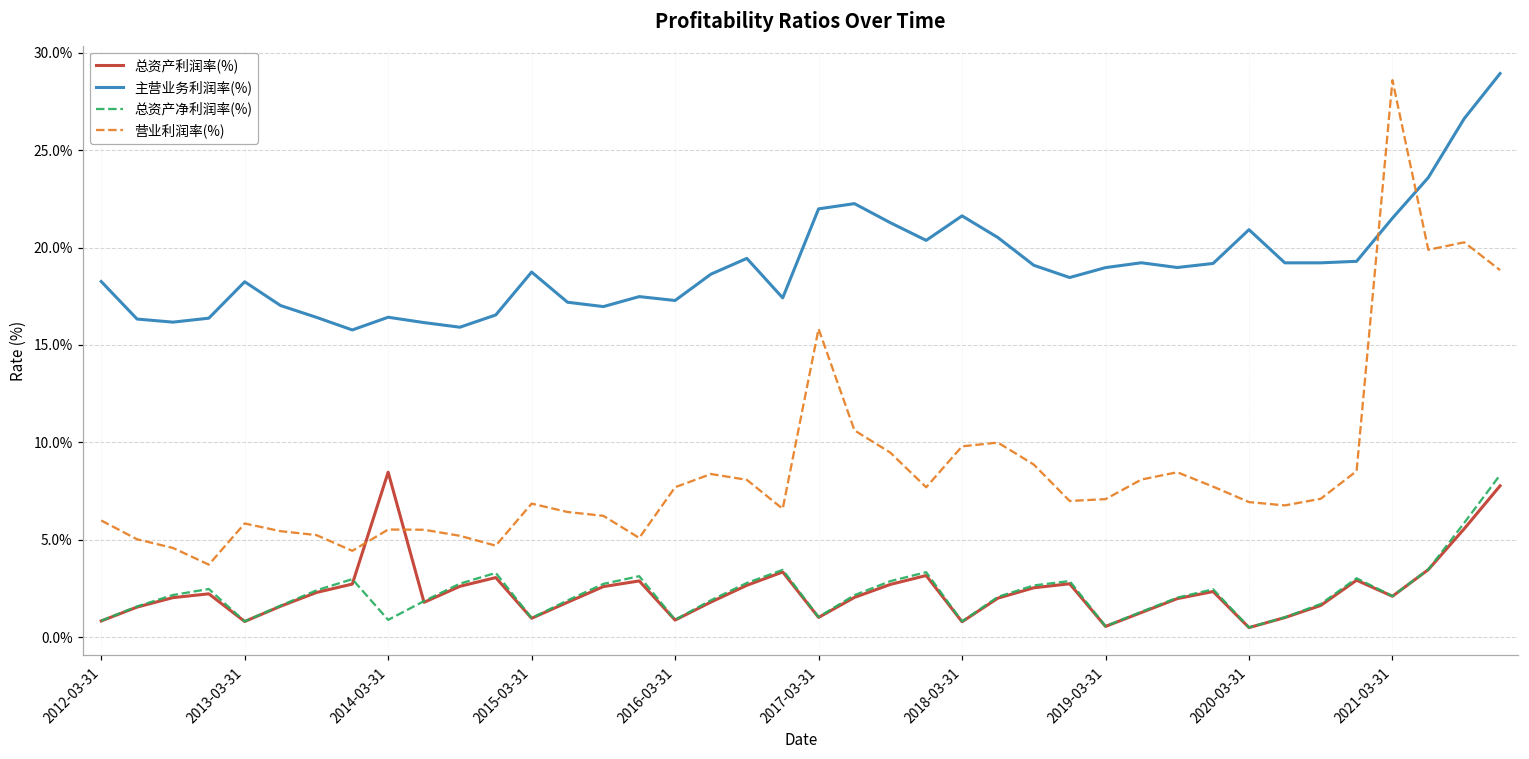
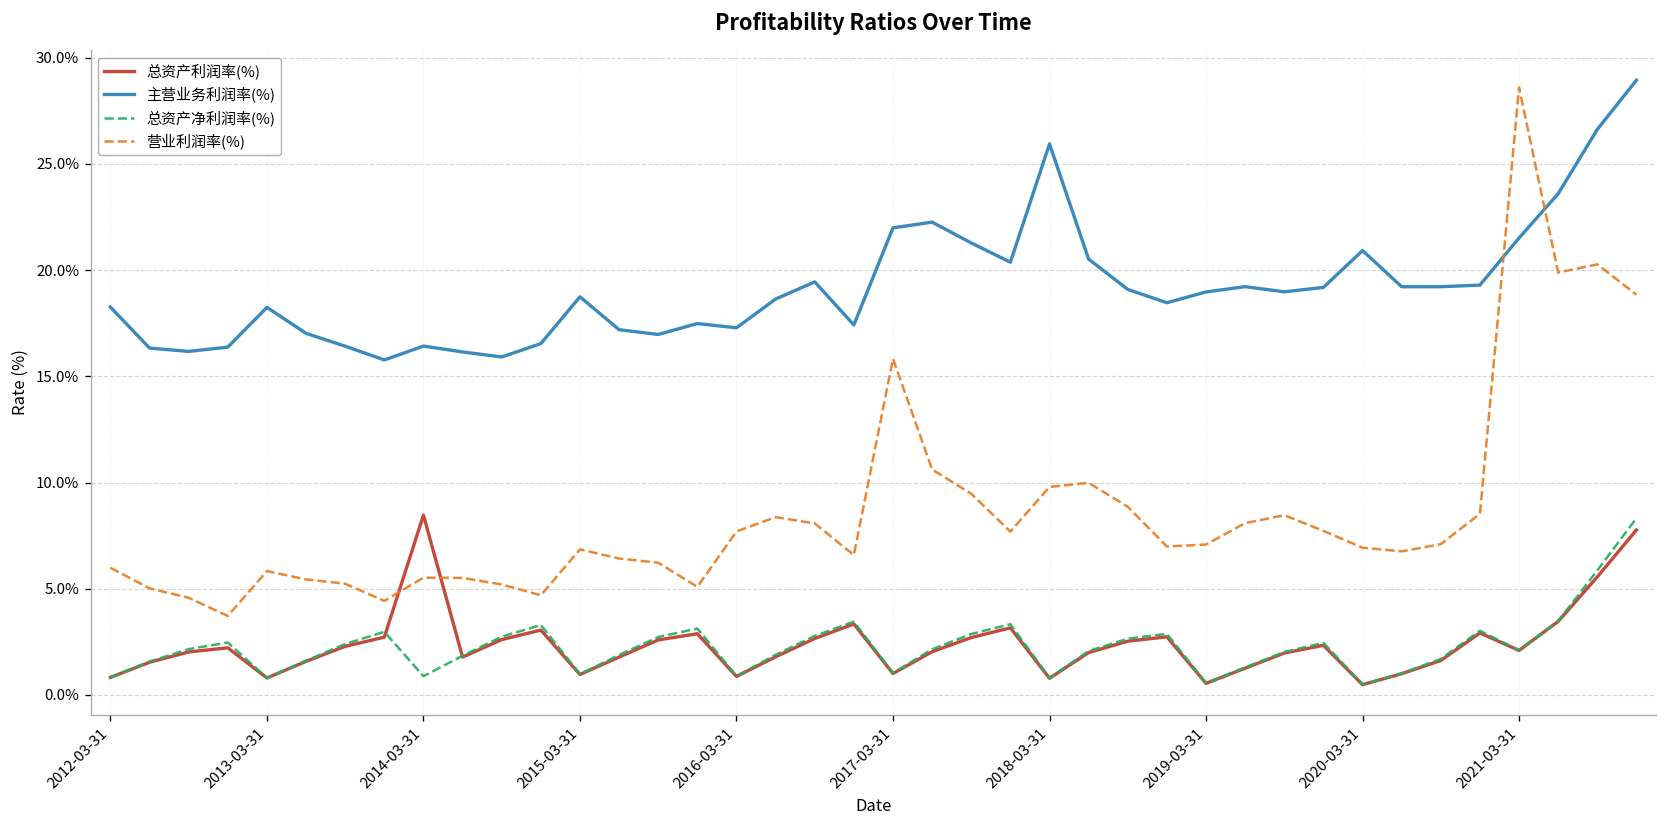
主营业务利润率(%), 2018-03-31: 21.6% -> 25.9%
